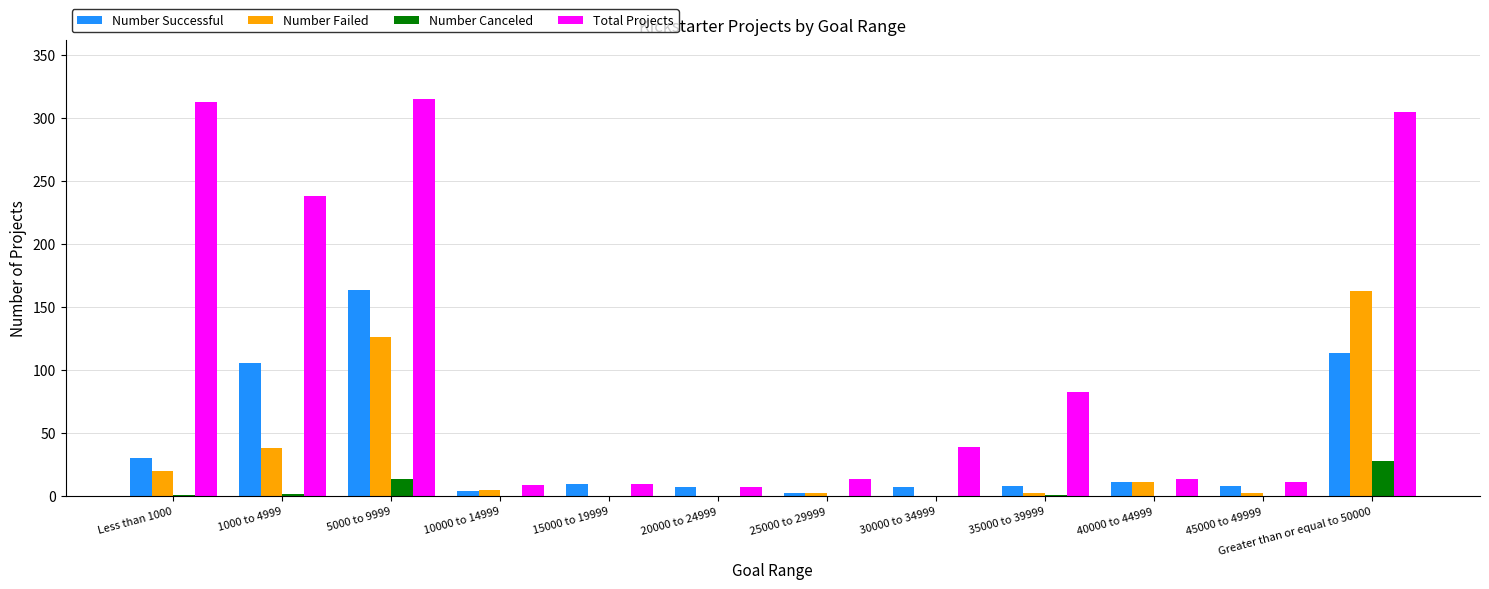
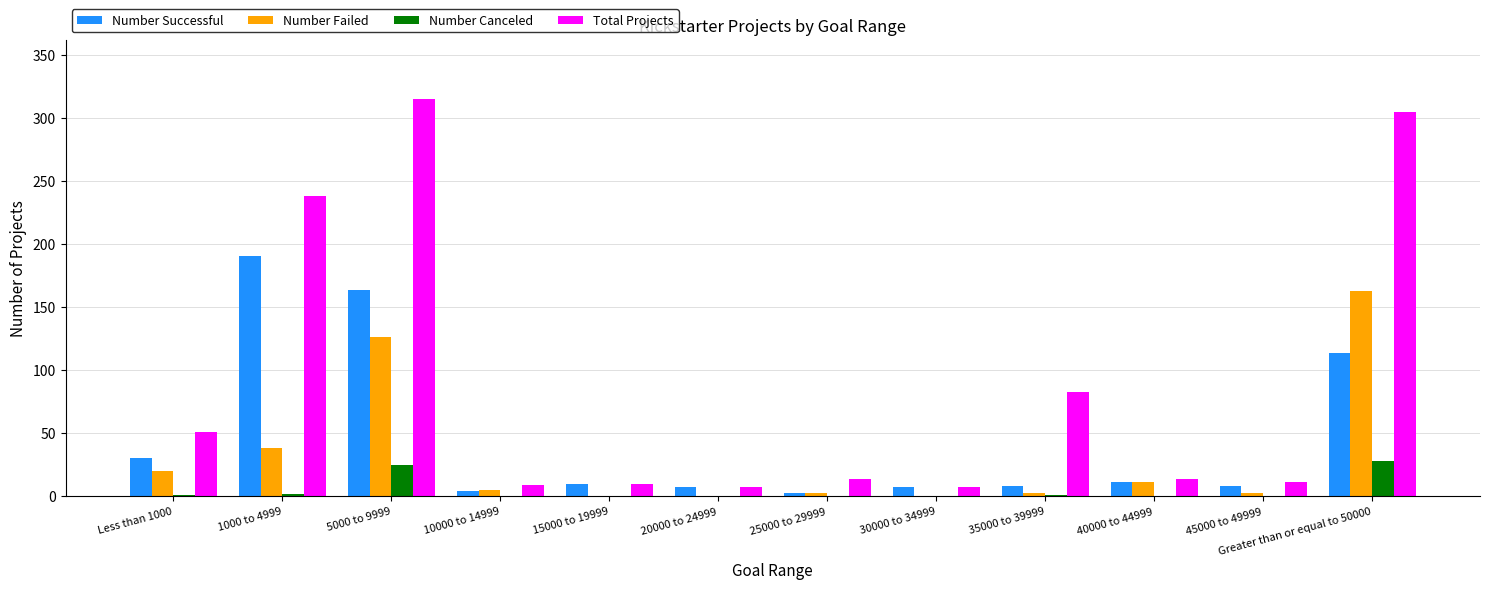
Total Projects, Less than 1000: 313 -> 51
Number Successful, 1000 to 4999: 106 -> 191
Number Canceled, 5000 to 9999: 14 -> 25
Total Projects, 30000 to 34999: 39 -> 7
